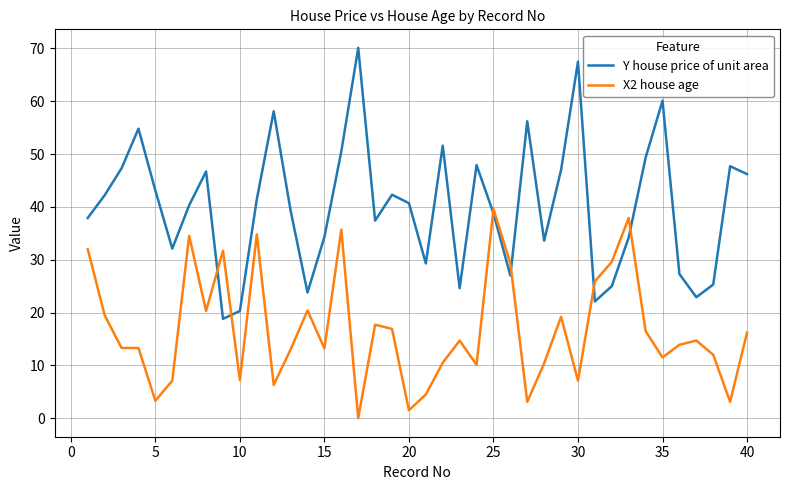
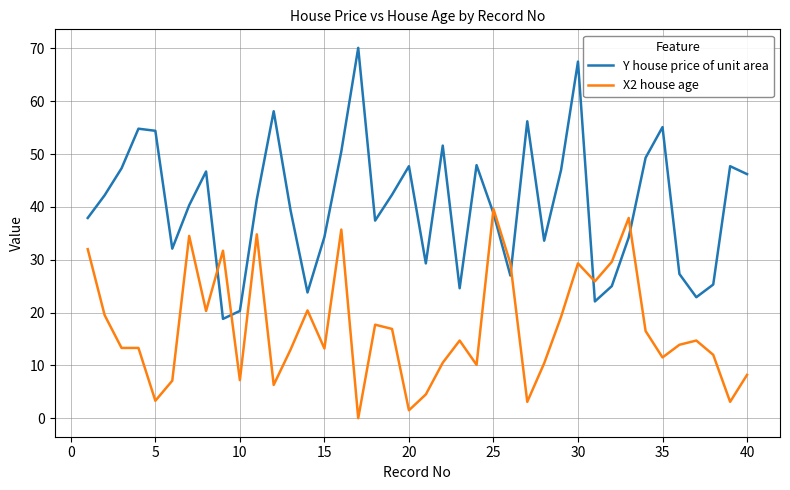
Y house price of unit area, 5: 43 -> 54
Y house price of unit area, 20: 41 -> 48
X2 house age, 30: 7 -> 29
Y house price of unit area, 35: 60 -> 55
X2 house age, 40: 16 -> 8
